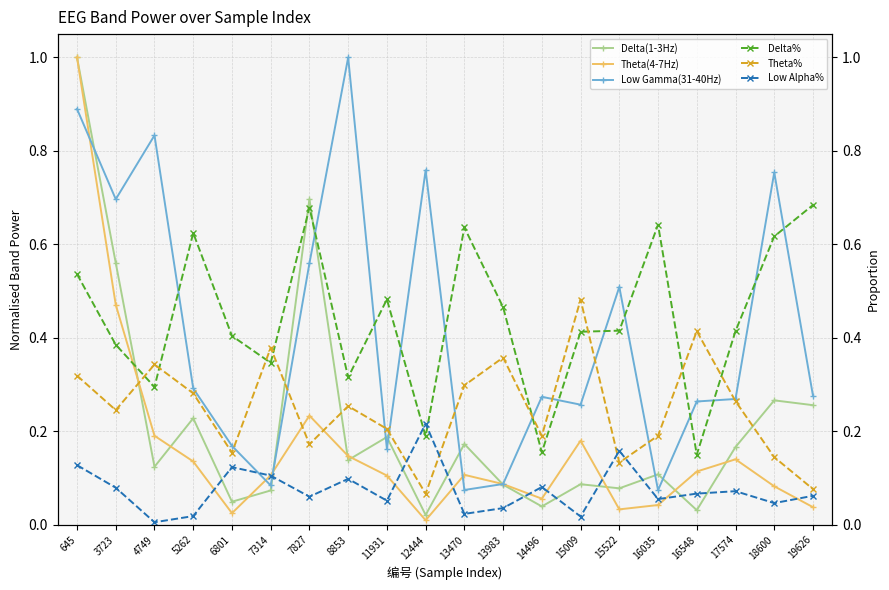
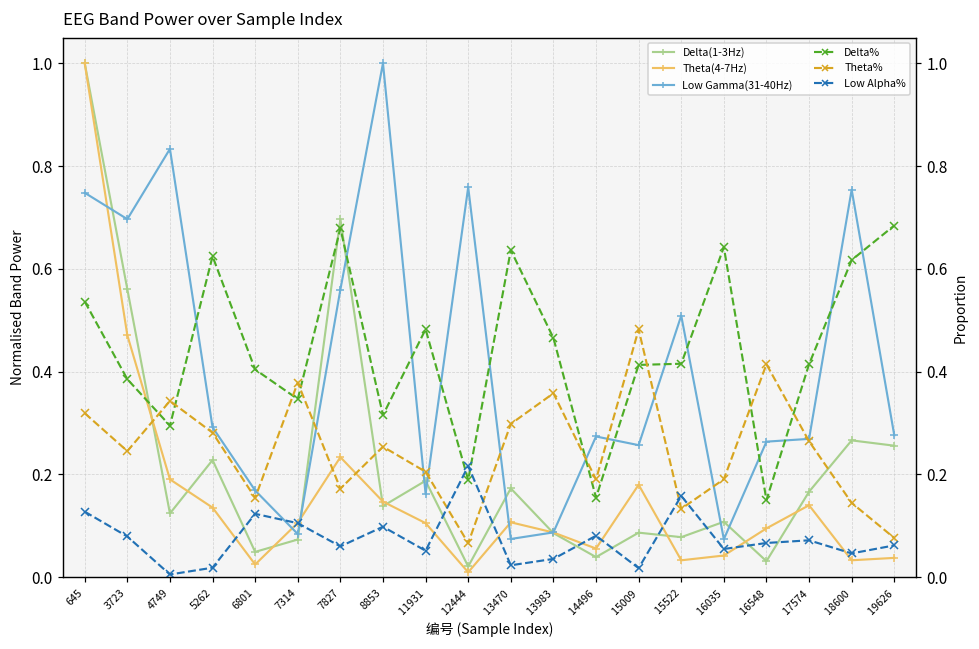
Low Gamma(31-40Hz), 645: 0.89 -> 0.75
Theta(4-7Hz), 16548: 0.11 -> 0.10
Theta(4-7Hz), 18600: 0.08 -> 0.03
